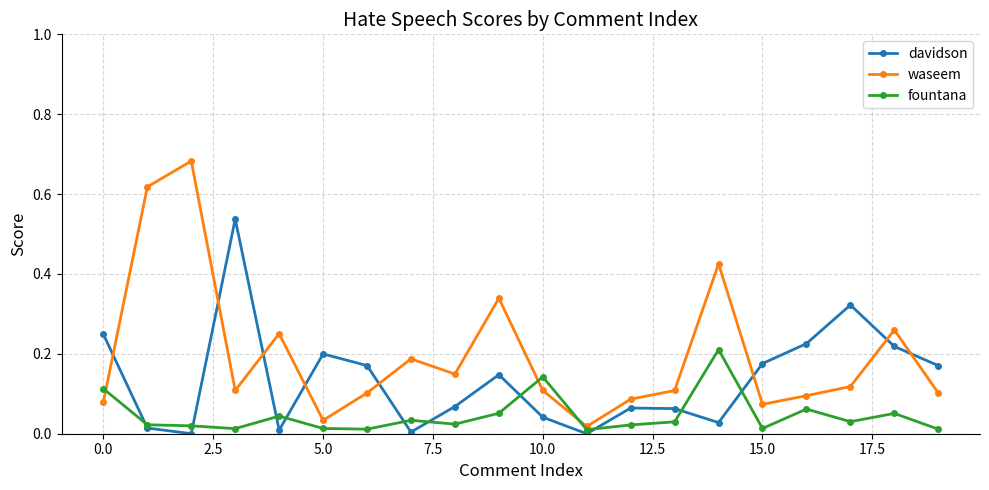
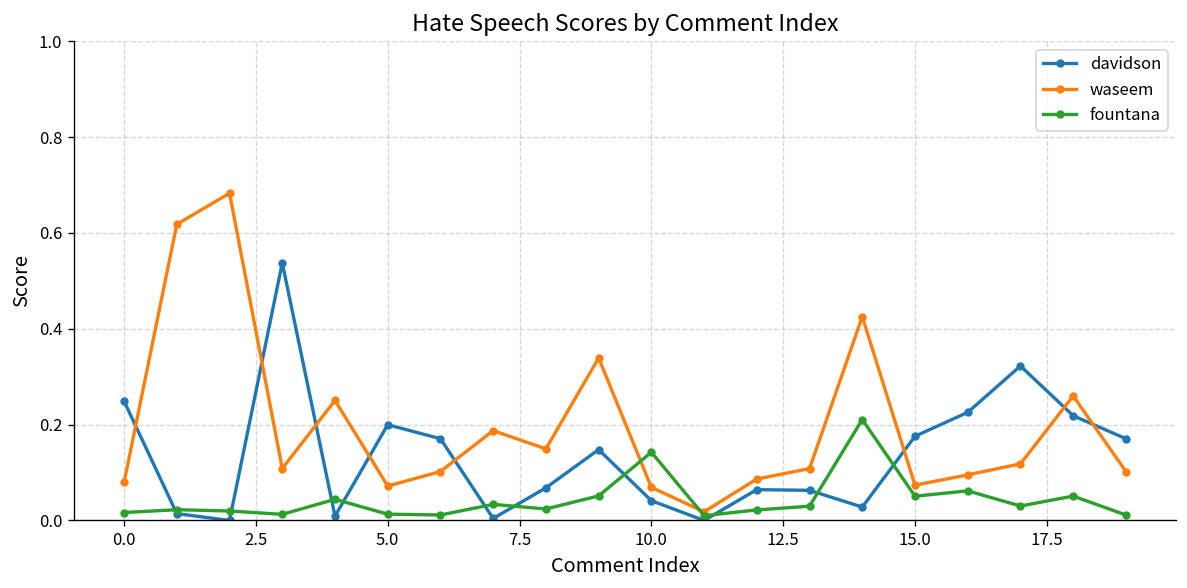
fountana, 0.0: 0.11 -> 0.02
waseem, 5.0: 0.03 -> 0.07
waseem, 10.0: 0.11 -> 0.07
fountana, 15.0: 0.01 -> 0.05
